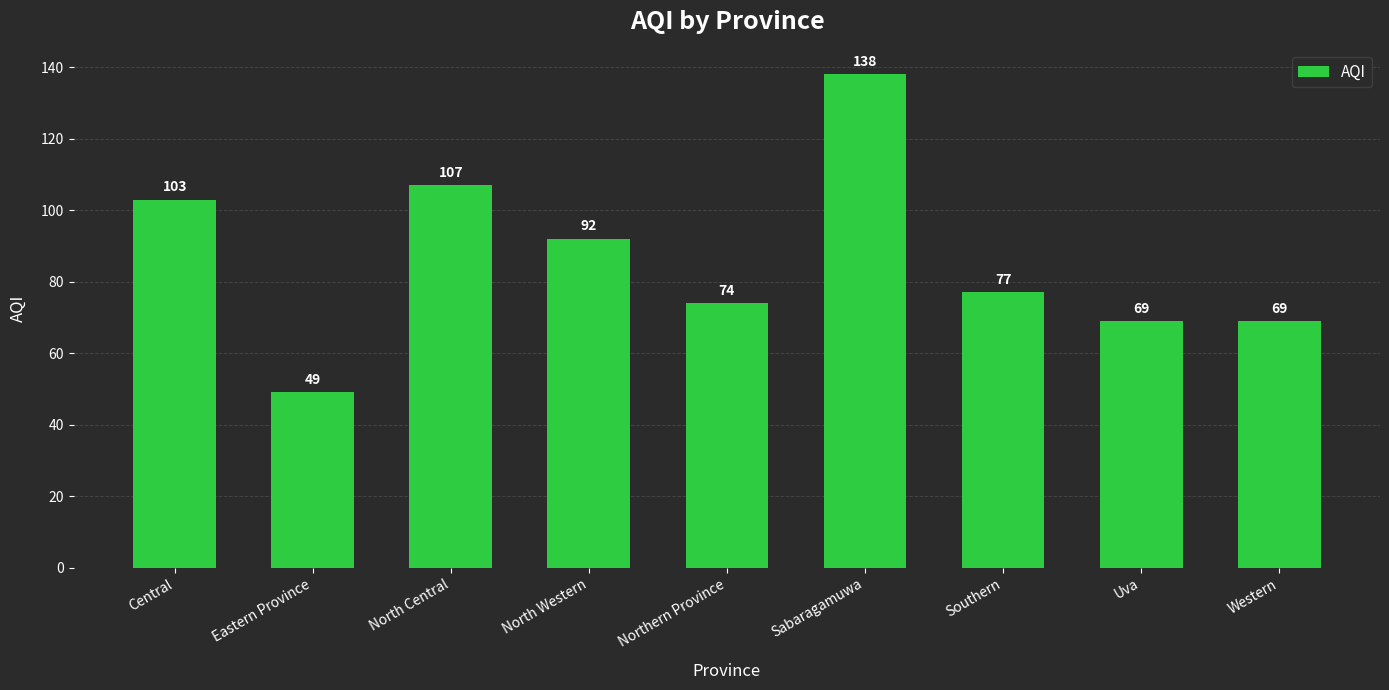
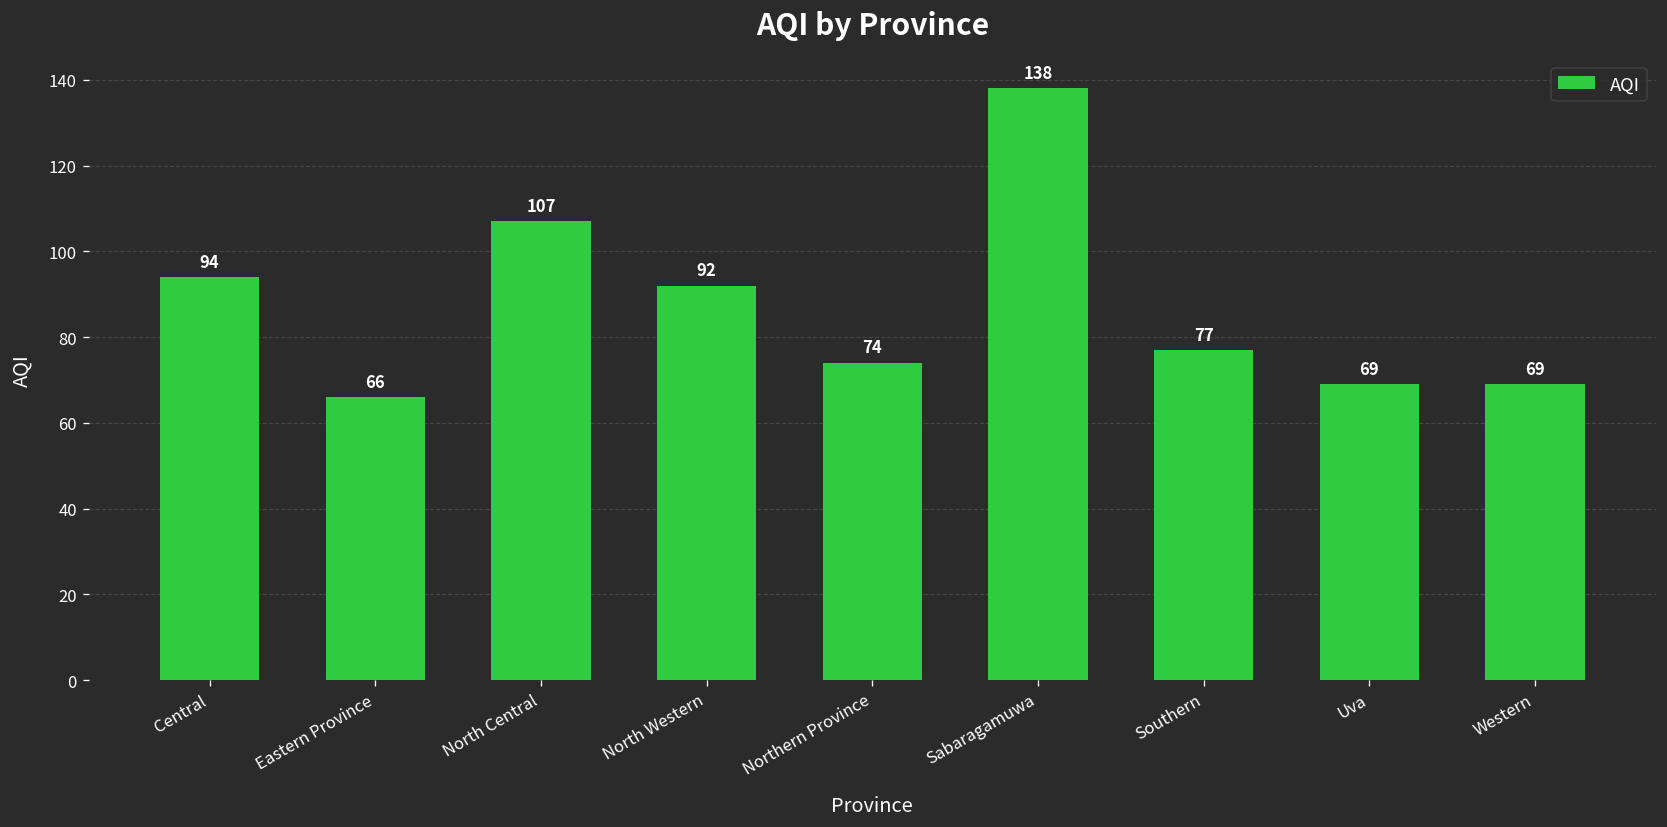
Central: 103 -> 94
Eastern Province: 49 -> 66
